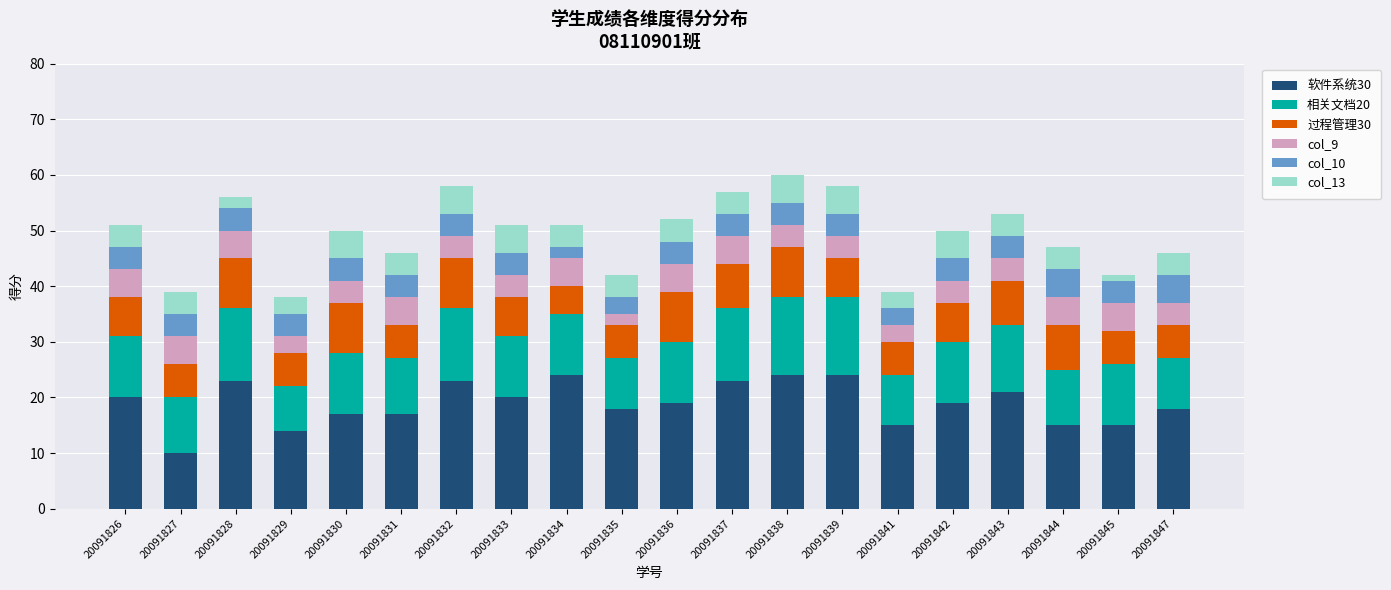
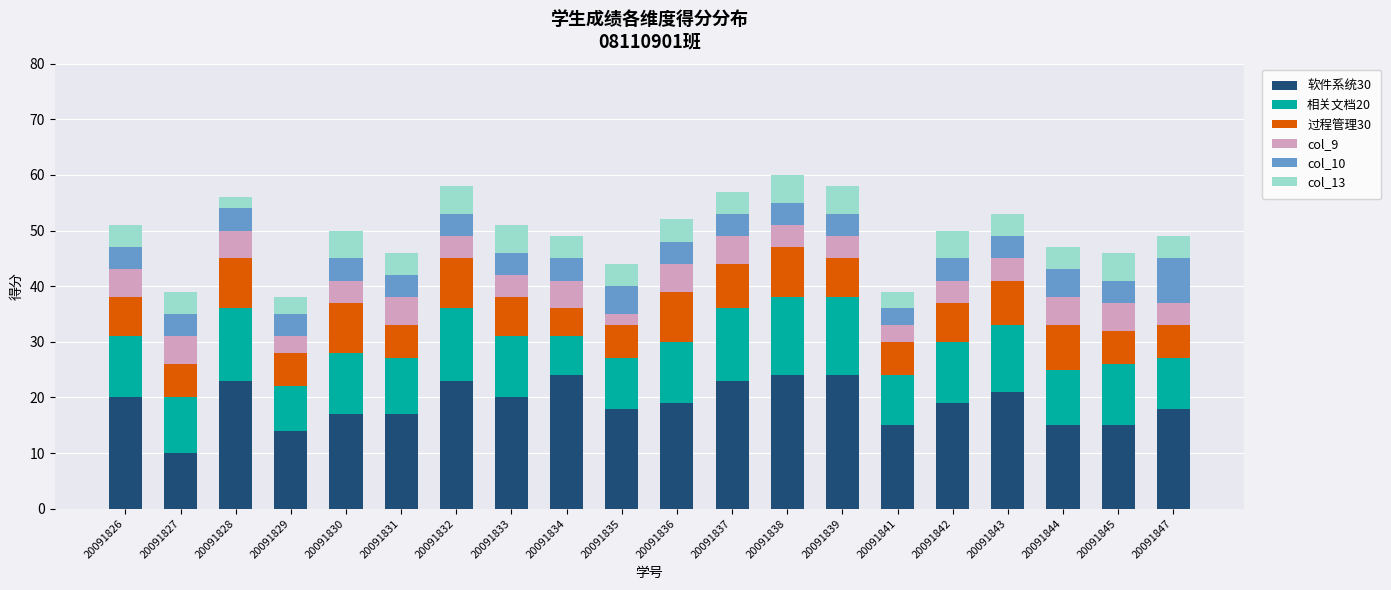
相关文档20, 20091834: 11 -> 7
col_10, 20091834: 2 -> 4
col_10, 20091835: 3 -> 5
col_13, 20091845: 1 -> 5
col_10, 20091847: 5 -> 8
